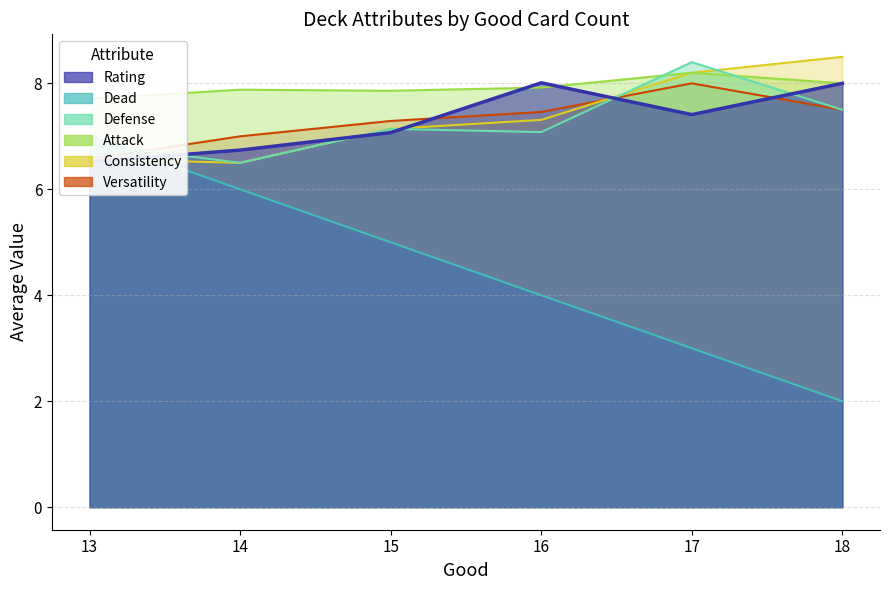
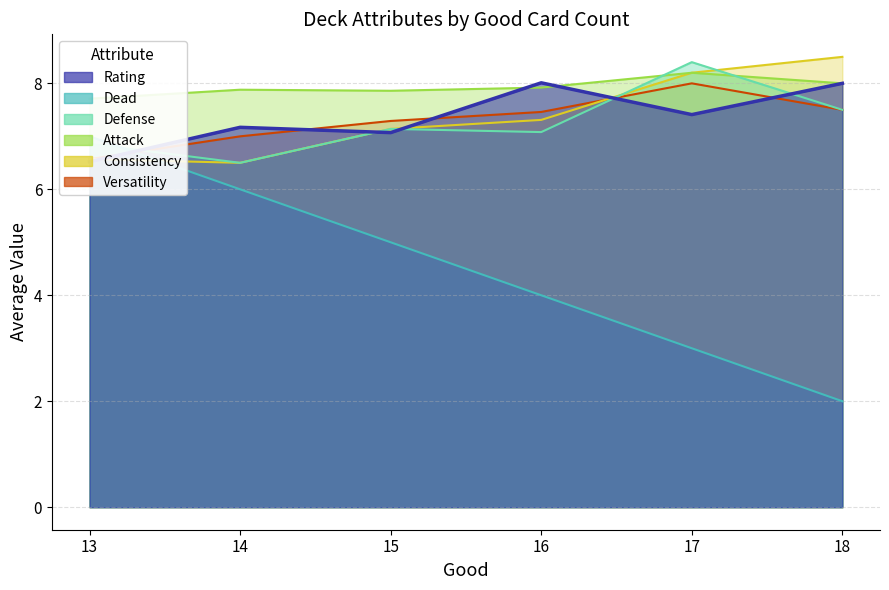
Rating, 14: 6.7 -> 7.2
